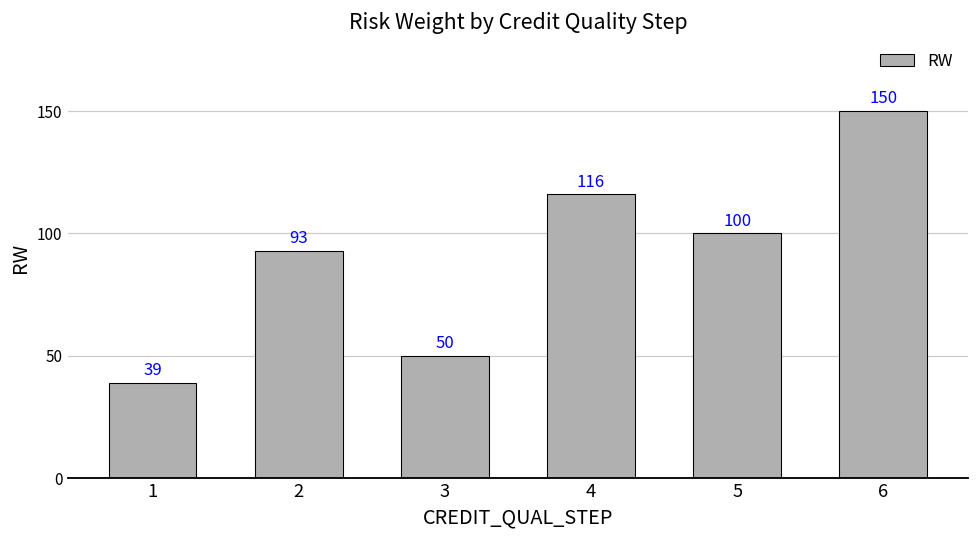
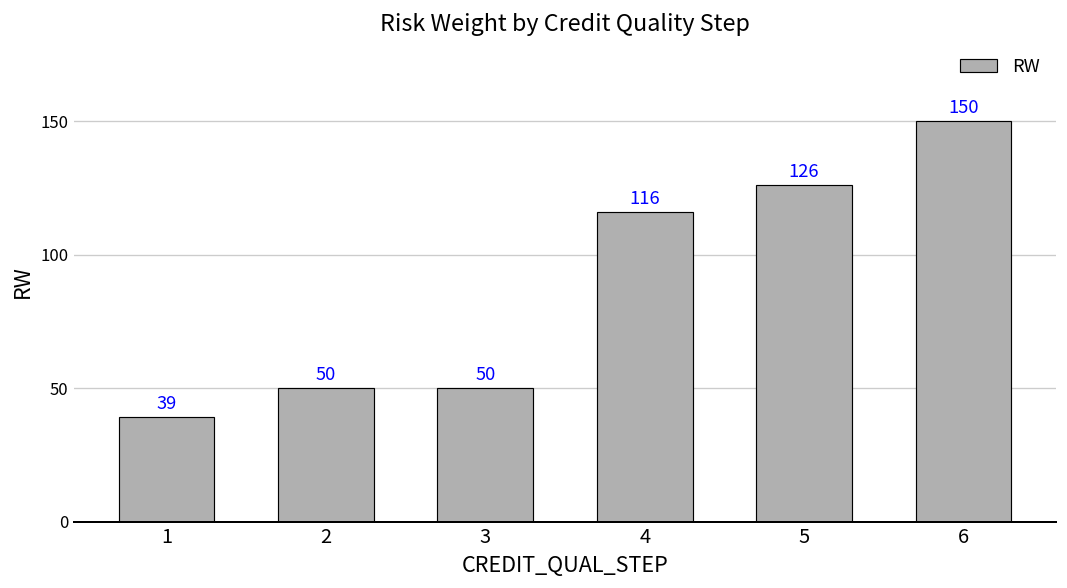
2: 93 -> 50
5: 100 -> 126
